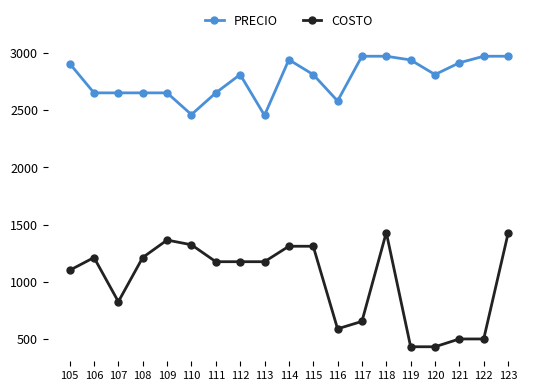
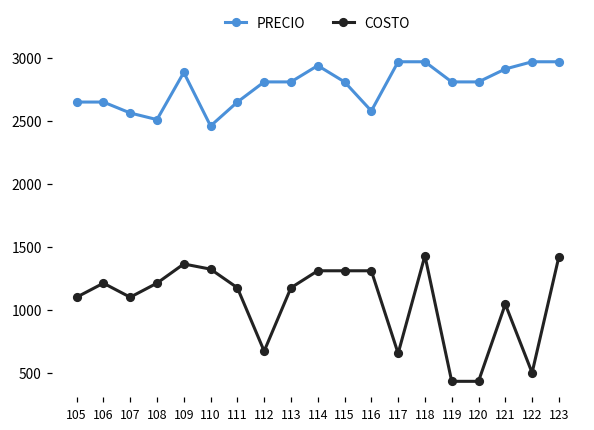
PRECIO, 105: 2910 -> 2650
PRECIO, 107: 2650 -> 2560
COSTO, 107: 830 -> 1100
PRECIO, 108: 2650 -> 2510
PRECIO, 109: 2650 -> 2890
COSTO, 112: 1180 -> 670
PRECIO, 113: 2450 -> 2810
COSTO, 116: 590 -> 1310
PRECIO, 119: 2940 -> 2810
COSTO, 121: 500 -> 1040
